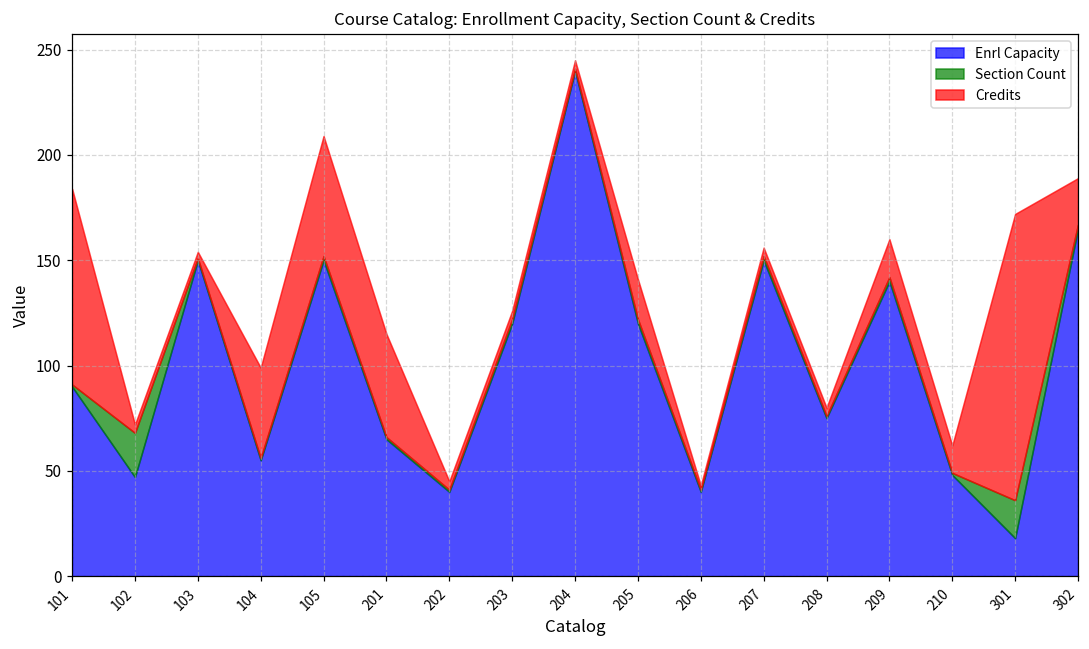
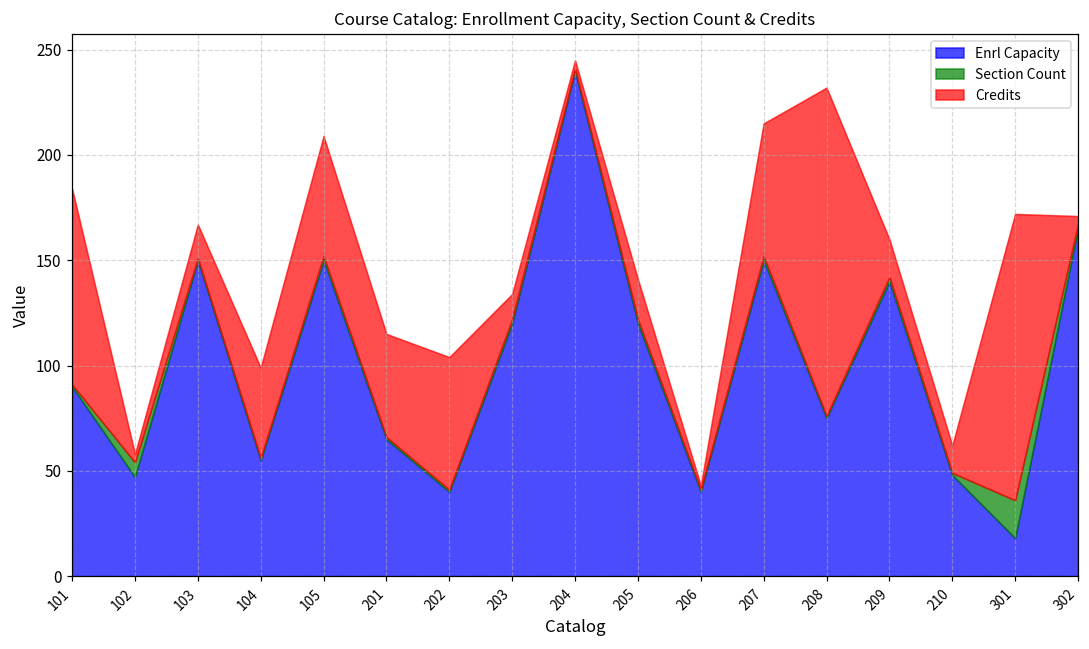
Section Count, 102: 21 -> 7
Credits, 103: 3 -> 16
Credits, 202: 4 -> 63
Credits, 203: 4 -> 12
Credits, 207: 4 -> 63
Credits, 208: 4 -> 156
Credits, 302: 22 -> 4
